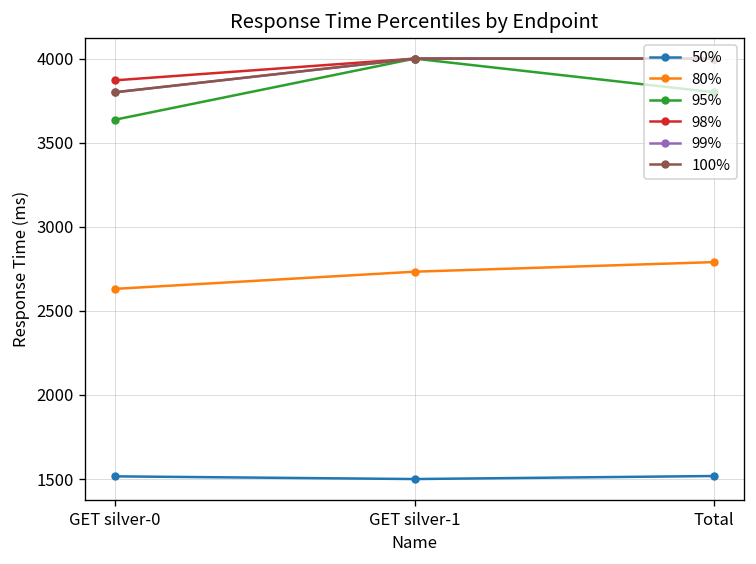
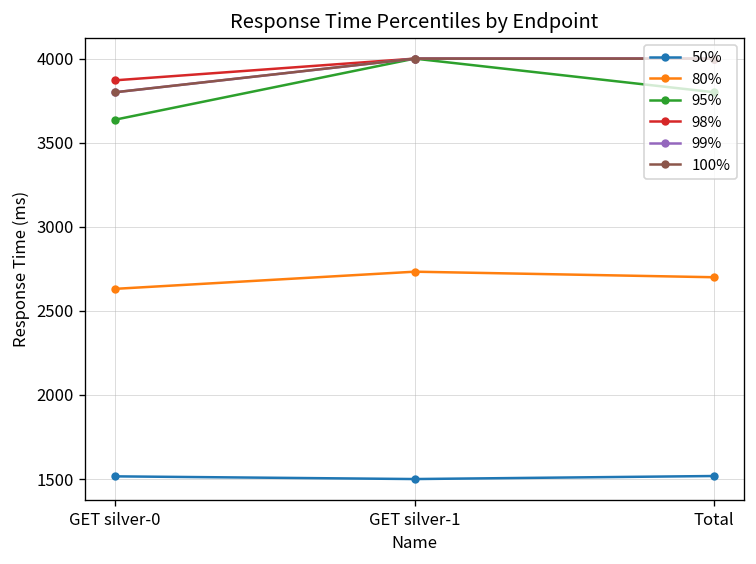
80%, Total: 2790 -> 2700
